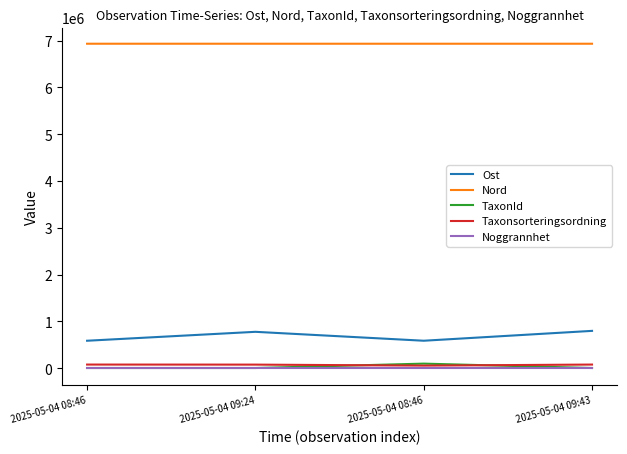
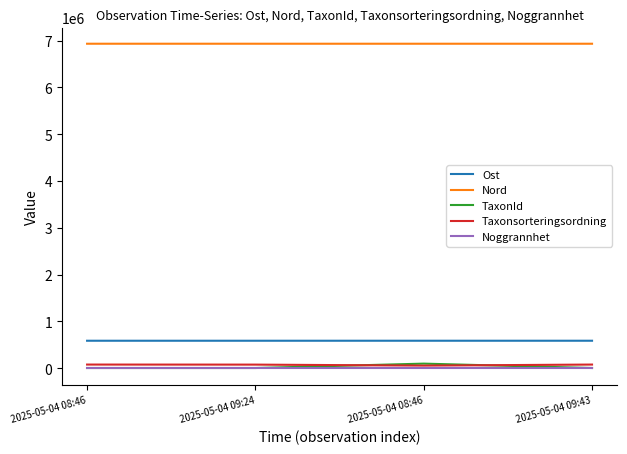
Ost, 2025-05-04 09:24: 800000 -> 600000
Ost, 2025-05-04 09:43: 800000 -> 600000
